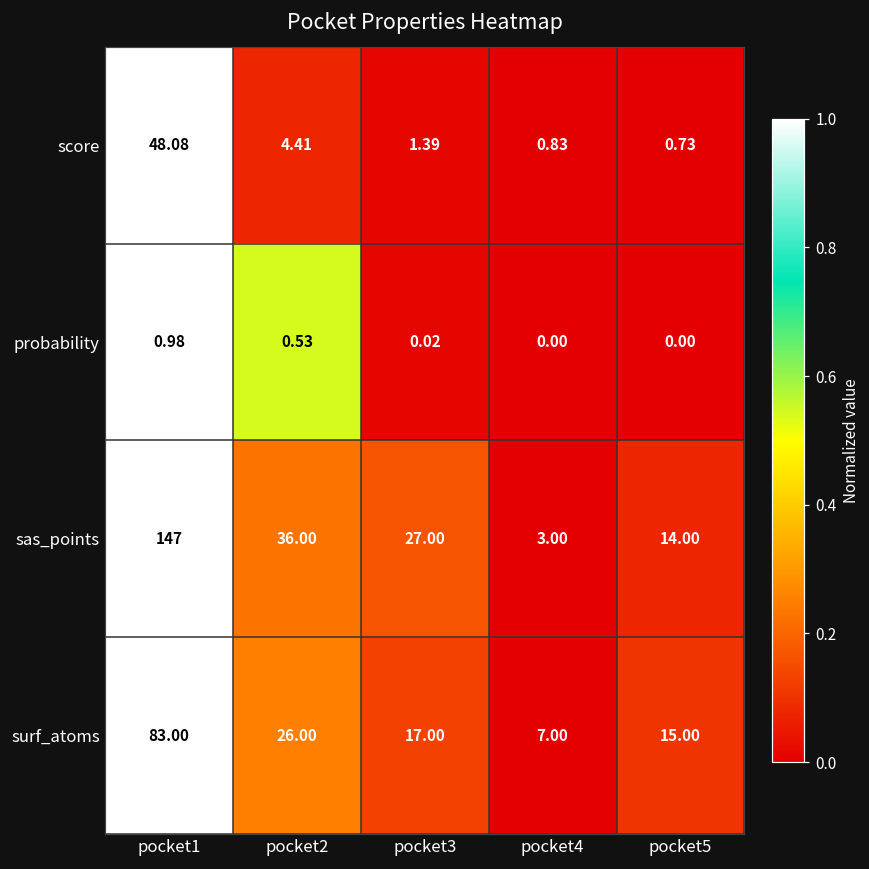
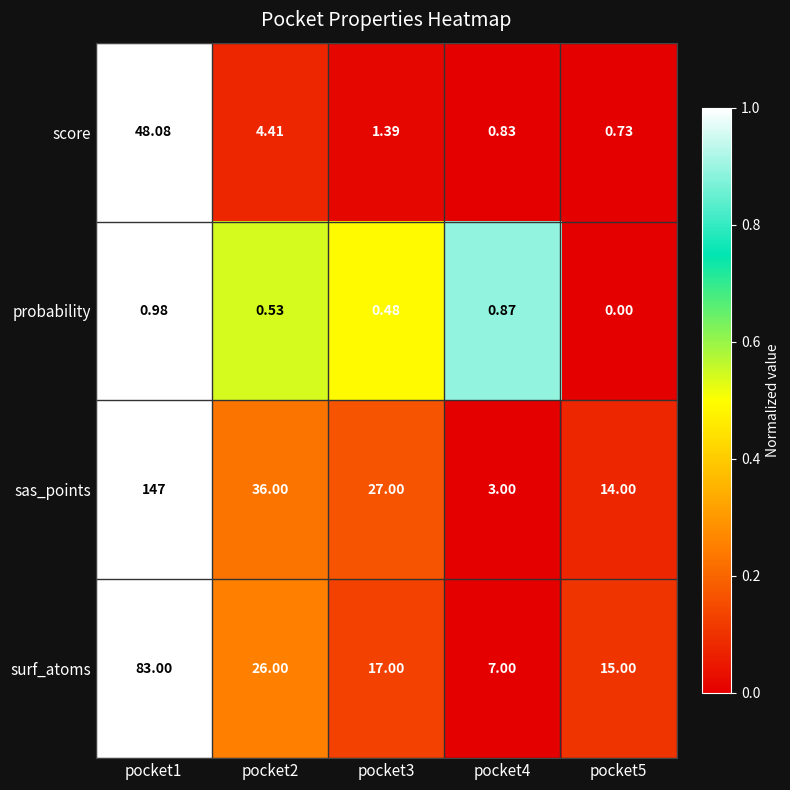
probability, pocket3: 0.02 -> 0.48
probability, pocket4: 0.00 -> 0.87
